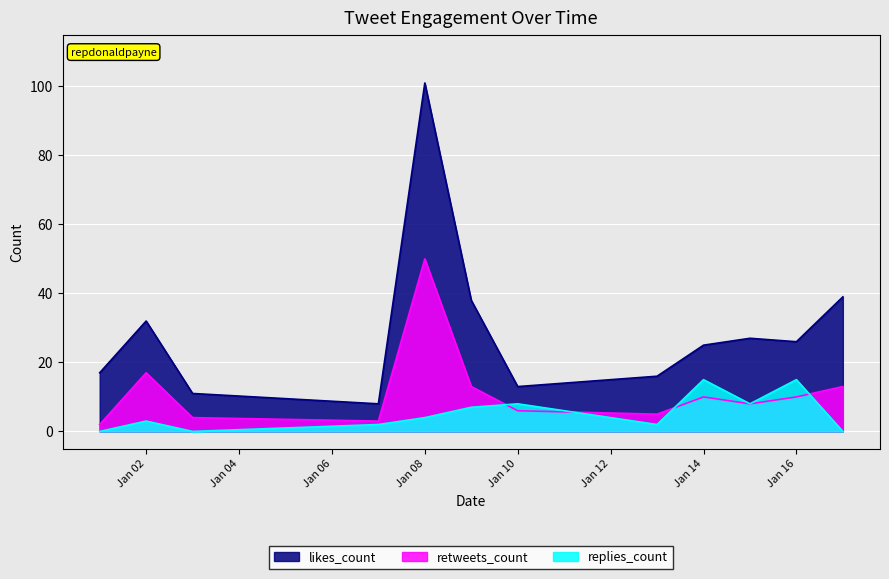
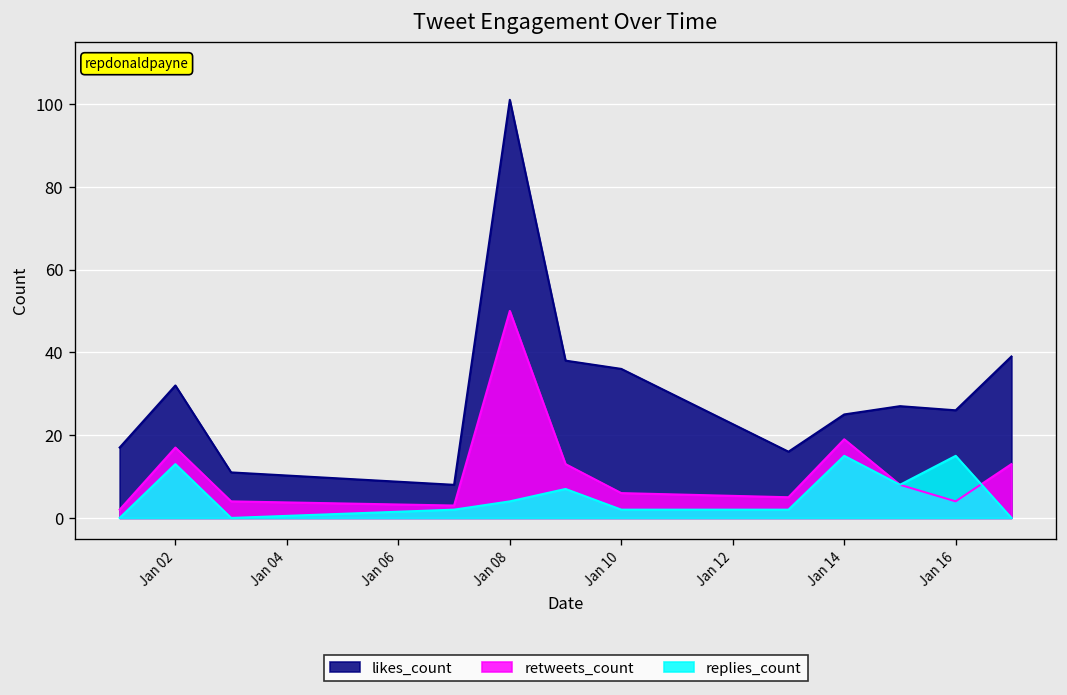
replies_count, Jan 02: 3 -> 13
likes_count, Jan 10: 13 -> 36
replies_count, Jan 10: 8 -> 2
retweets_count, Jan 14: 10 -> 19
retweets_count, Jan 16: 10 -> 4
